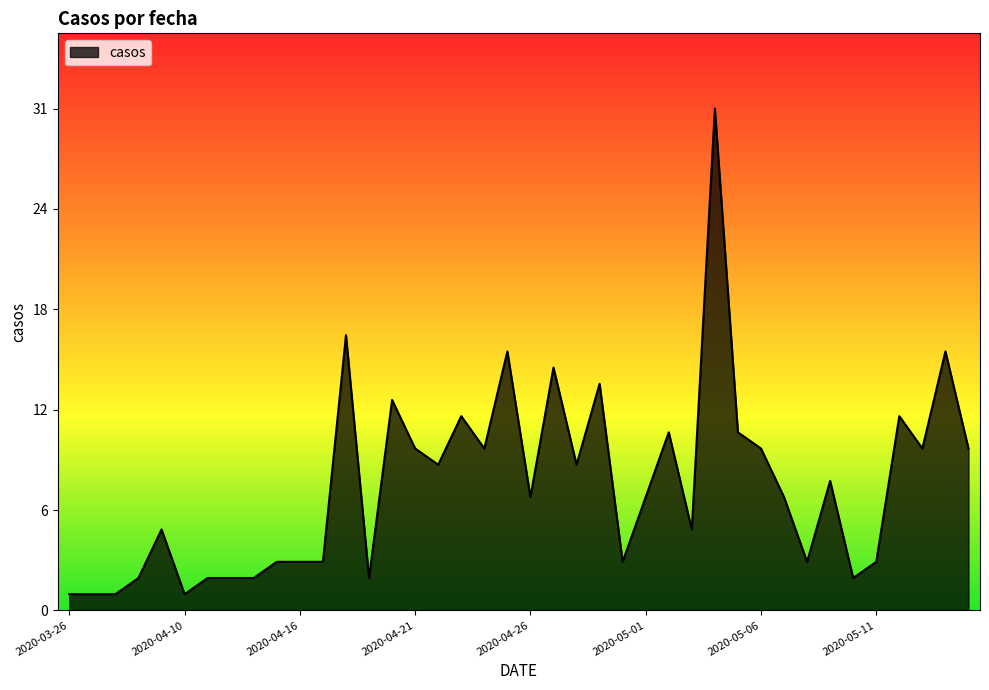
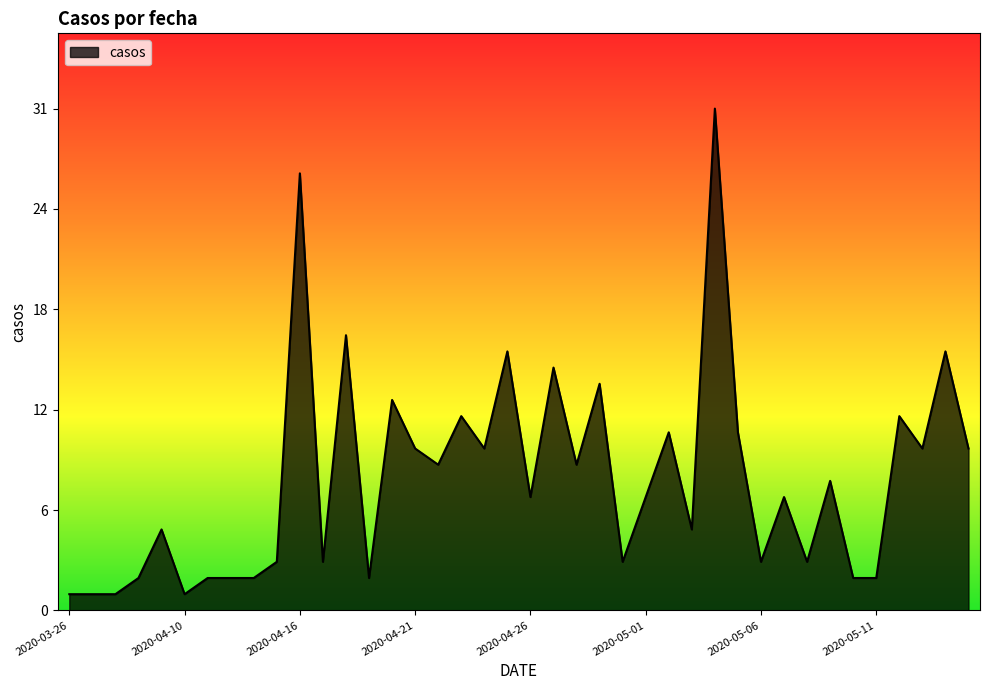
2020-04-16: 3 -> 27
2020-05-06: 10 -> 3
2020-05-11: 3 -> 2
